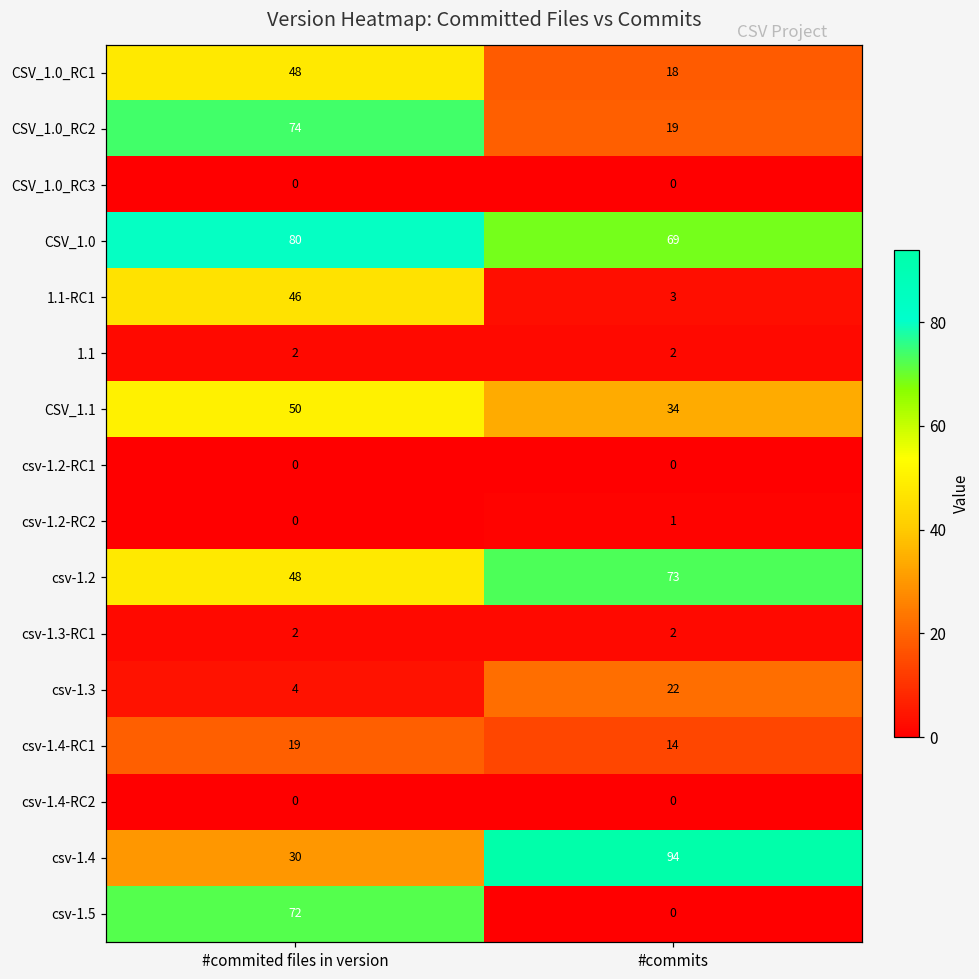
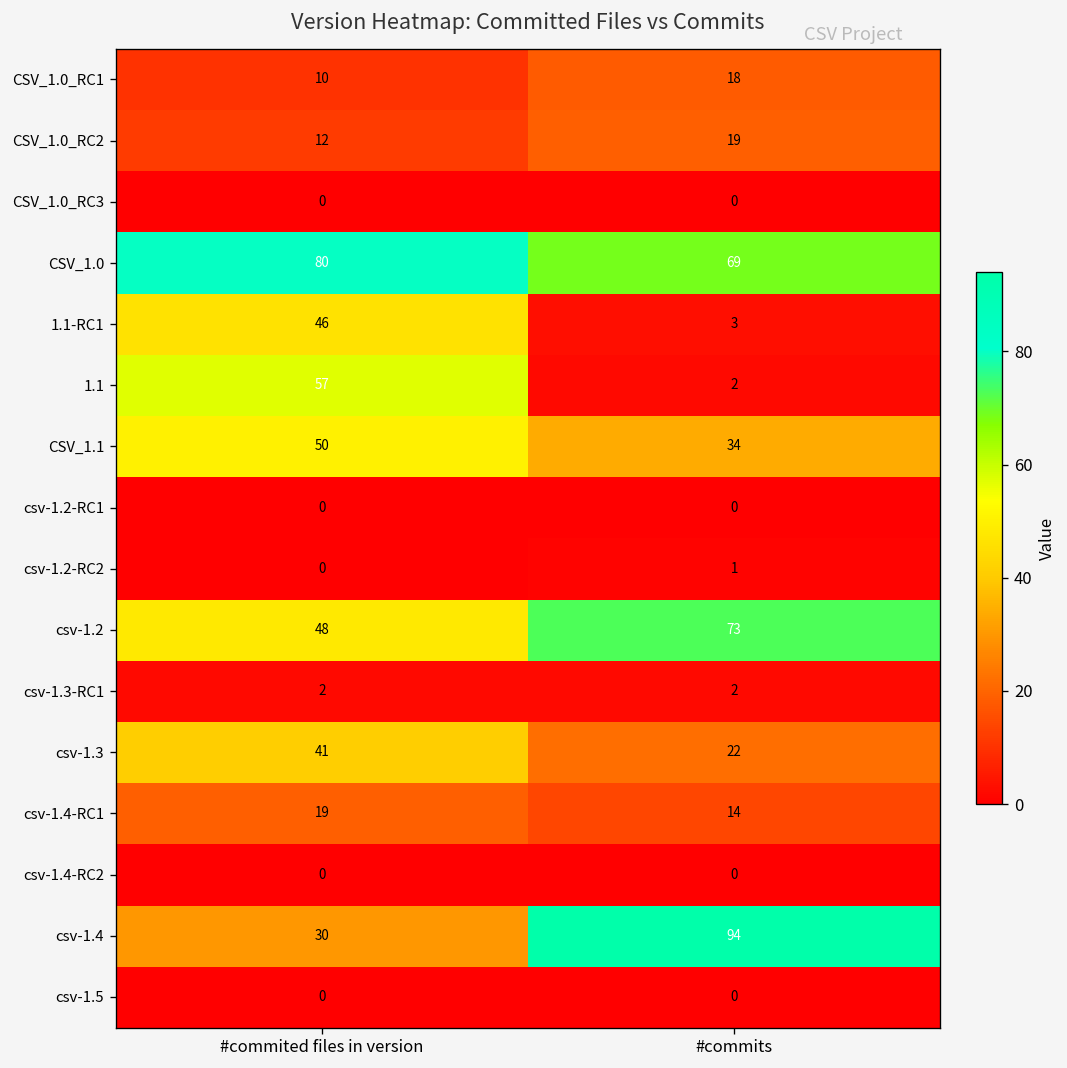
CSV_1.0_RC1, #commited files in version: 48 -> 10
CSV_1.0_RC2, #commited files in version: 74 -> 12
1.1, #commited files in version: 2 -> 57
csv-1.3, #commited files in version: 4 -> 41
csv-1.5, #commited files in version: 72 -> 0
